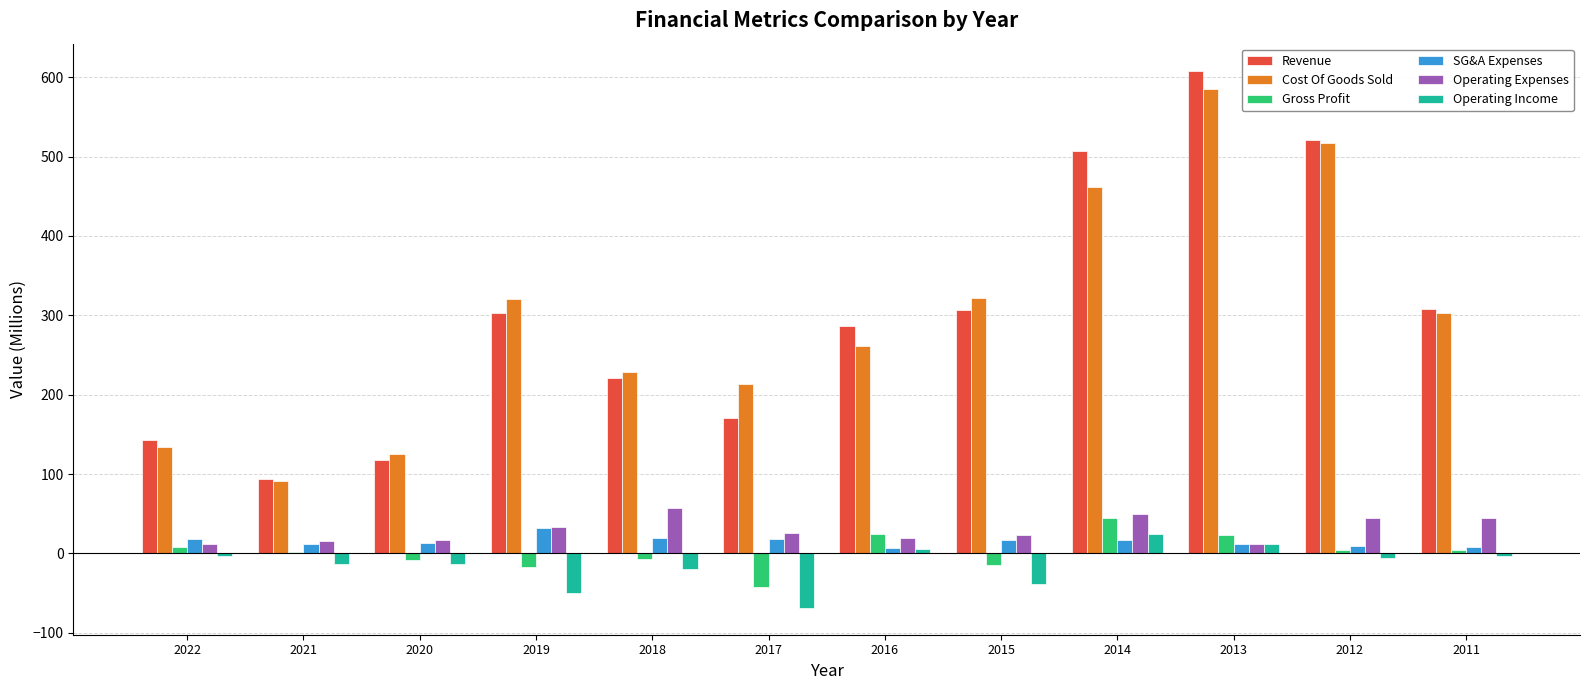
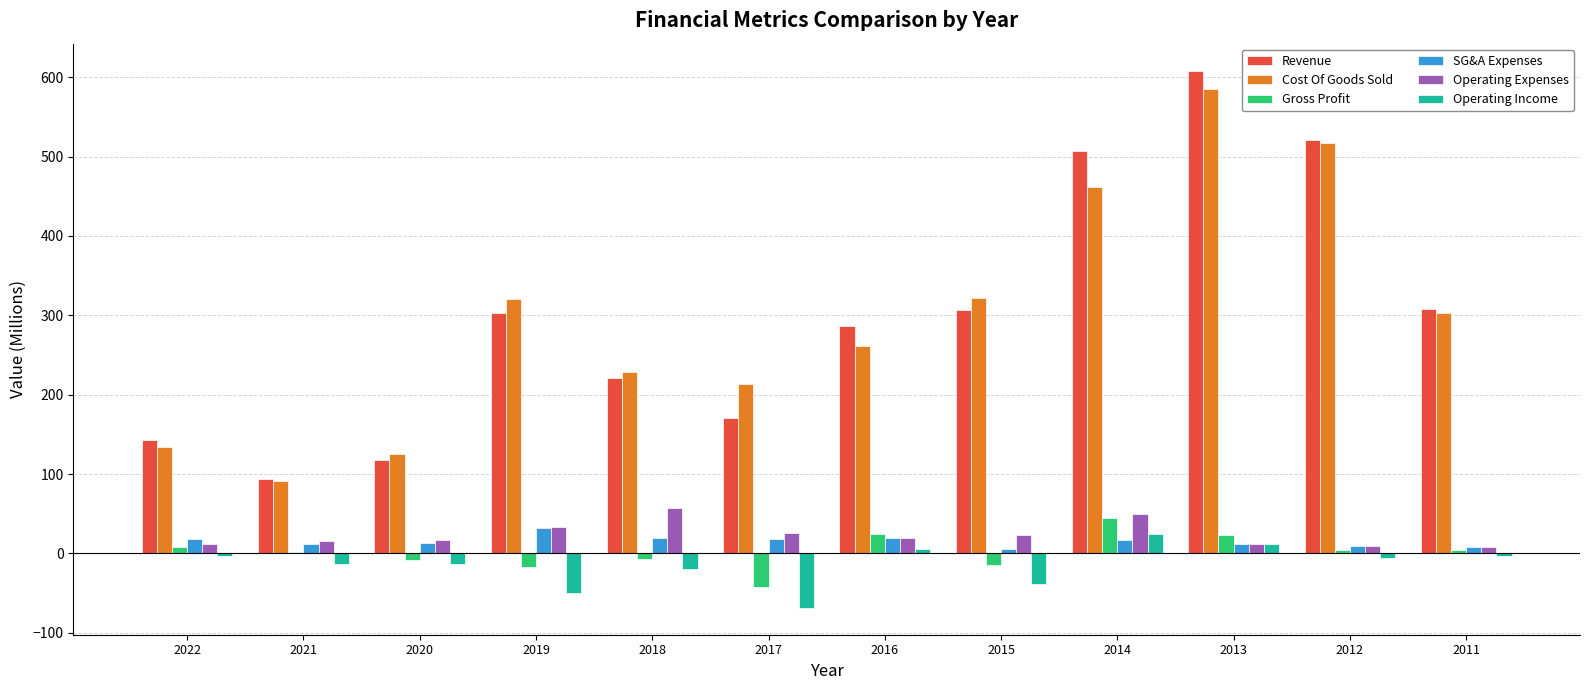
SG&A Expenses, 2016: 10 -> 20
SG&A Expenses, 2015: 20 -> 10
Operating Expenses, 2012: 40 -> 10
Operating Expenses, 2011: 40 -> 10
